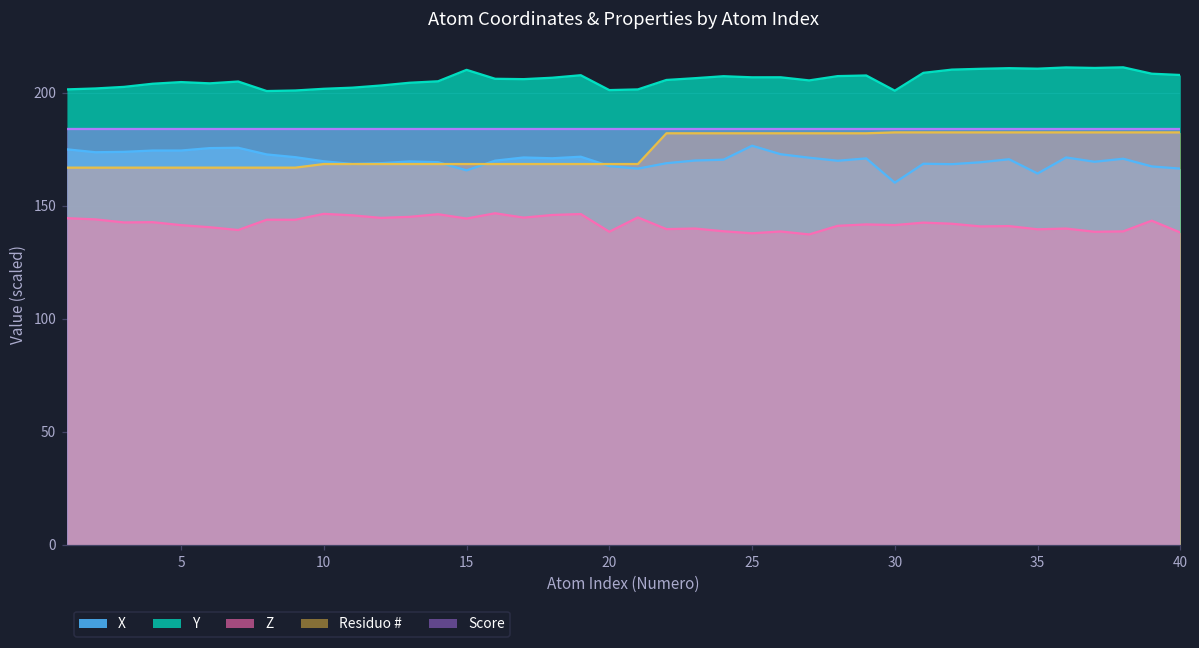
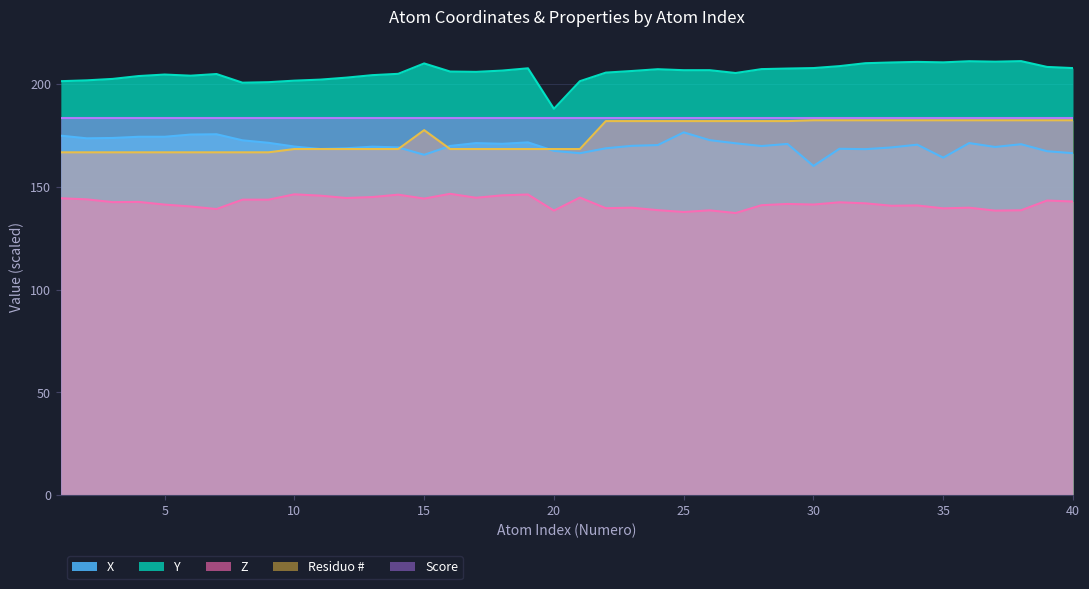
Residuo #, 15: 168 -> 178
Y, 20: 201 -> 188
Y, 30: 201 -> 208
Z, 40: 138 -> 143
